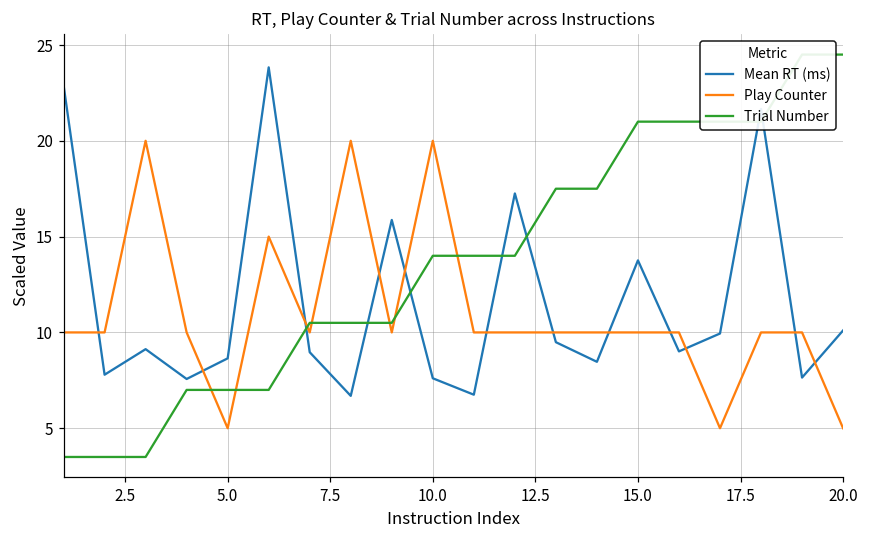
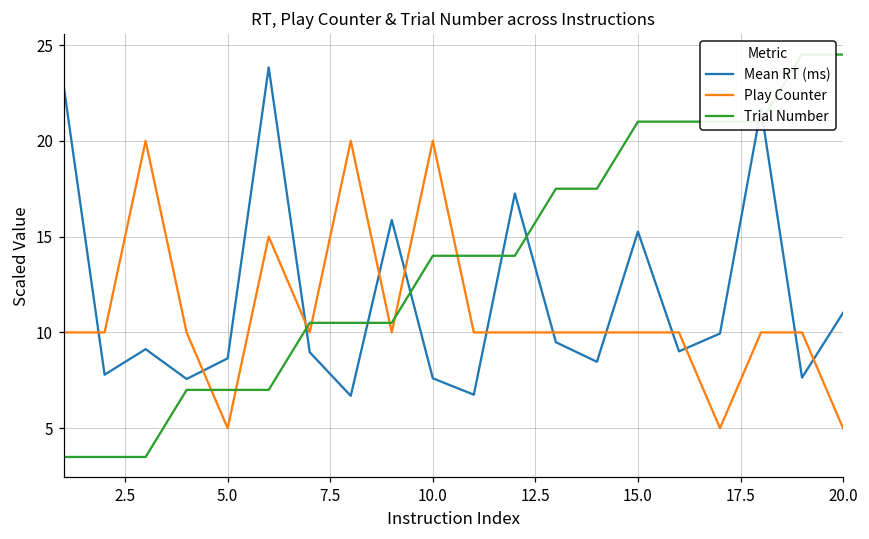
Mean RT (ms), 15.0: 13.8 -> 15.3
Mean RT (ms), 20.0: 10.1 -> 11.0
